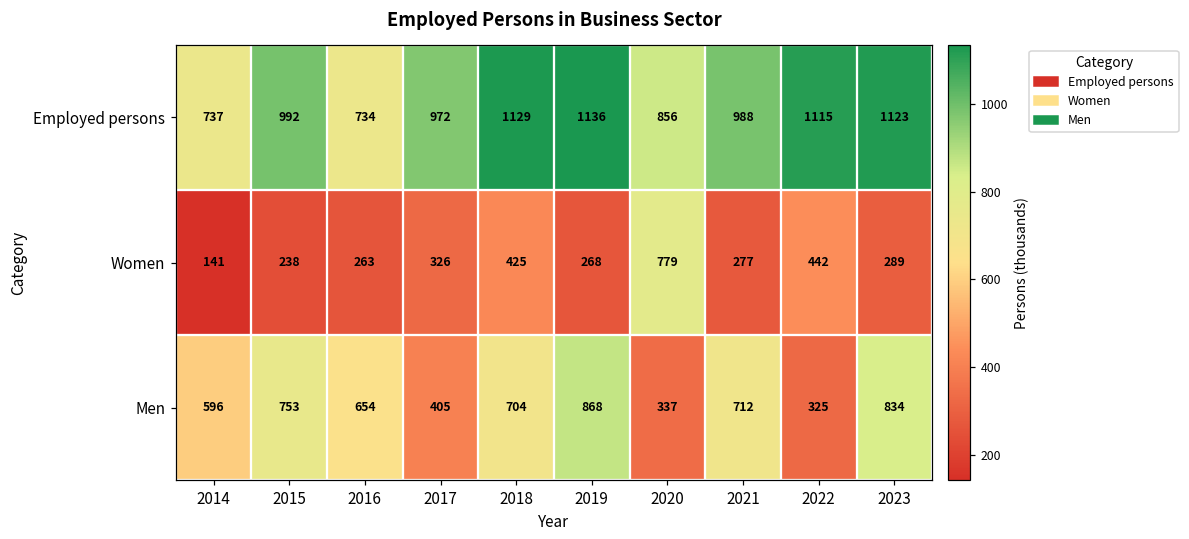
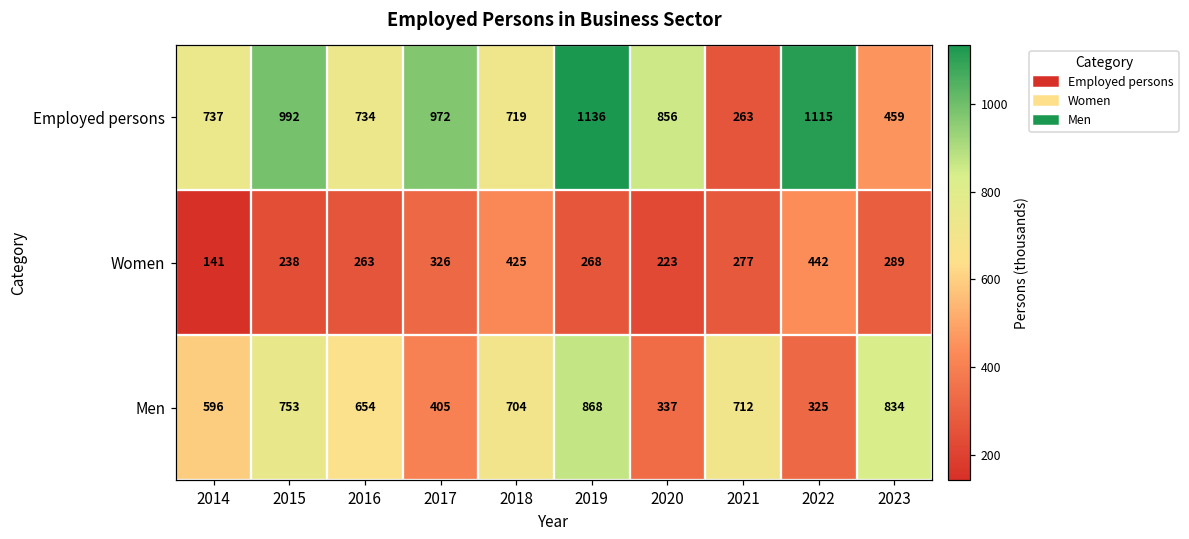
Employed persons, 2018: 1129 -> 719
Employed persons, 2021: 988 -> 263
Employed persons, 2023: 1123 -> 459
Women, 2020: 779 -> 223
